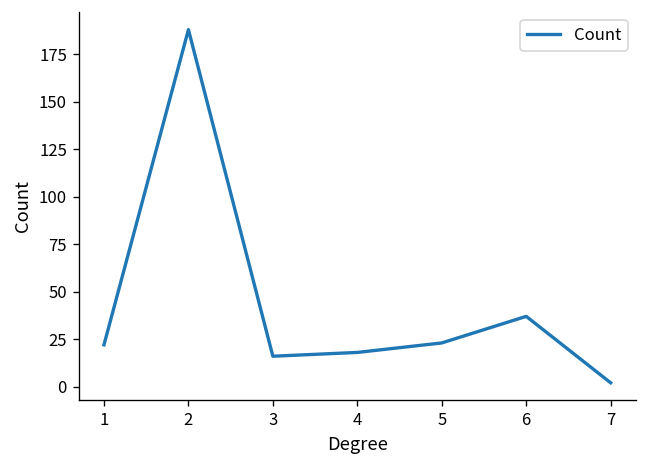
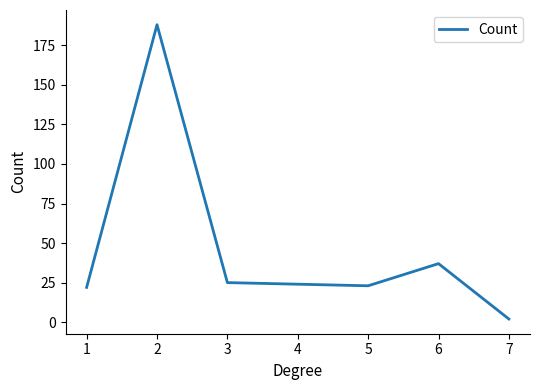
3: 16 -> 25
4: 18 -> 24
